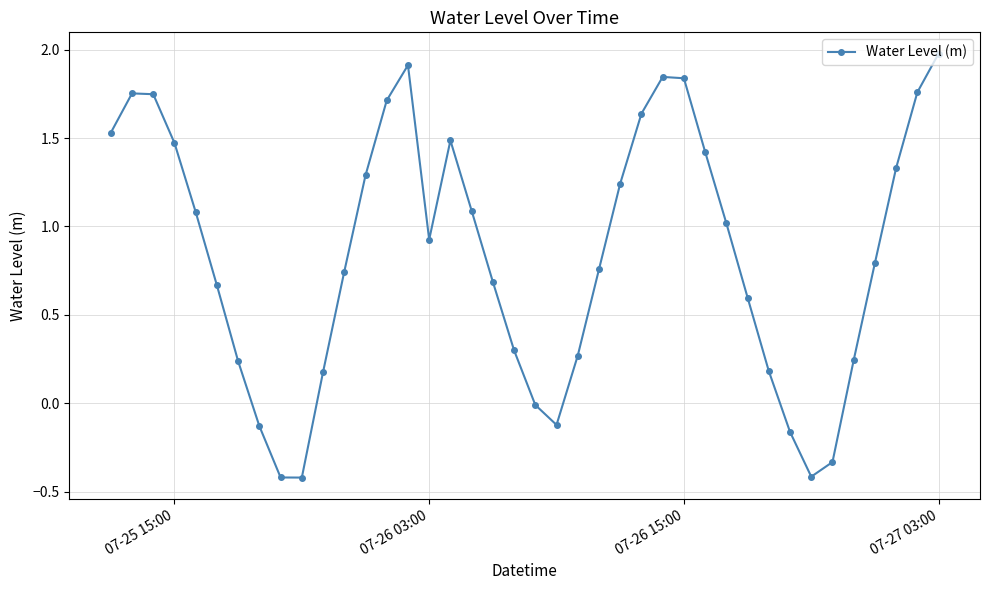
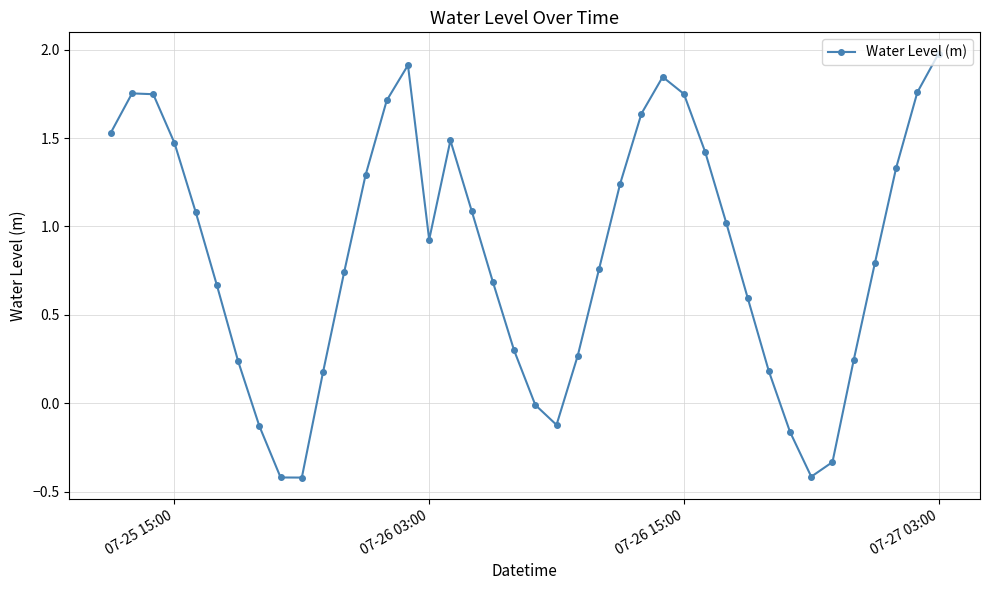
07-26 15:00: 1.84 -> 1.75
